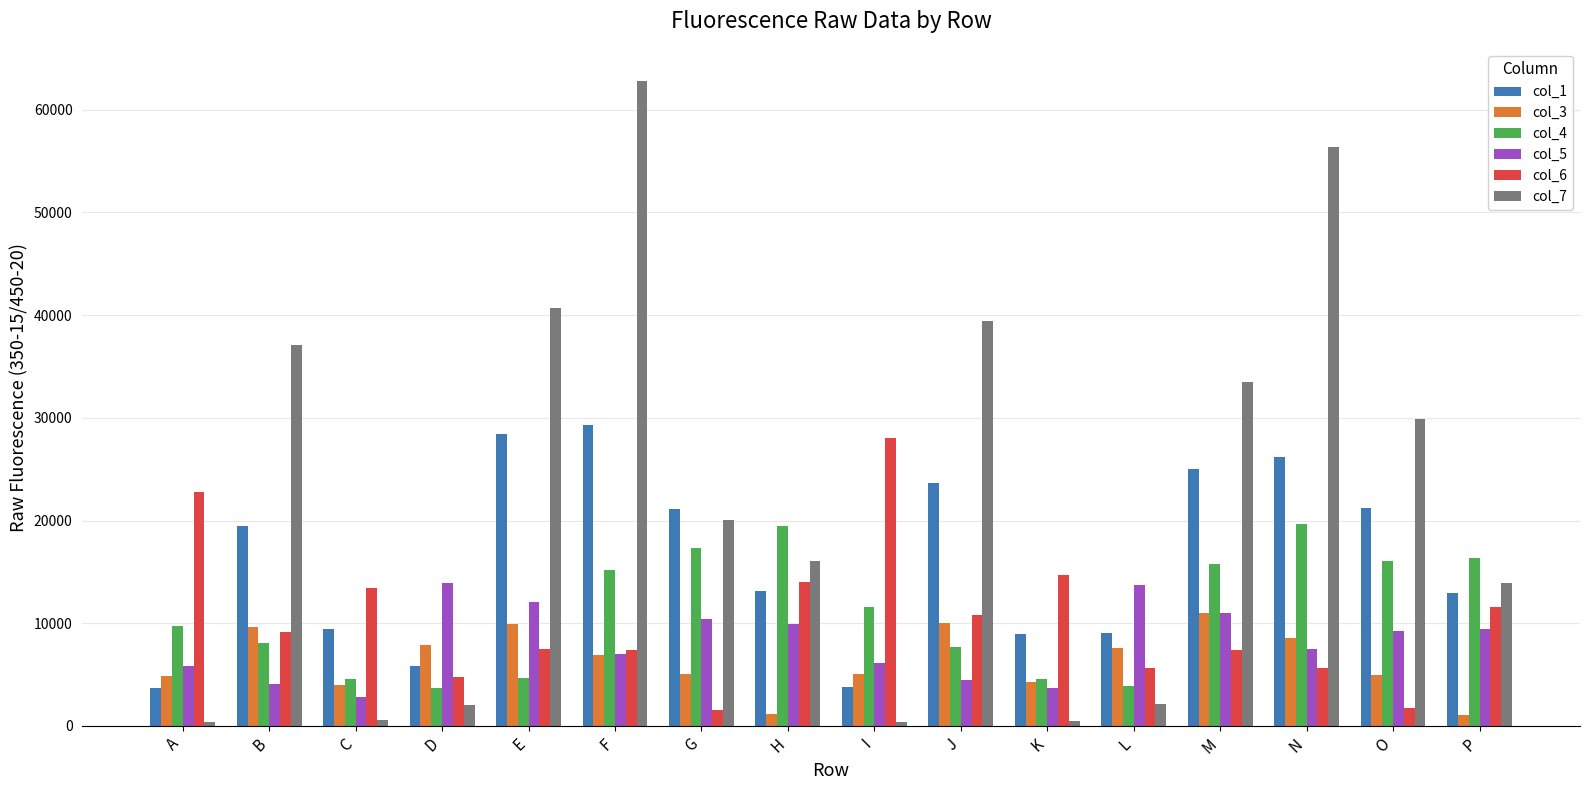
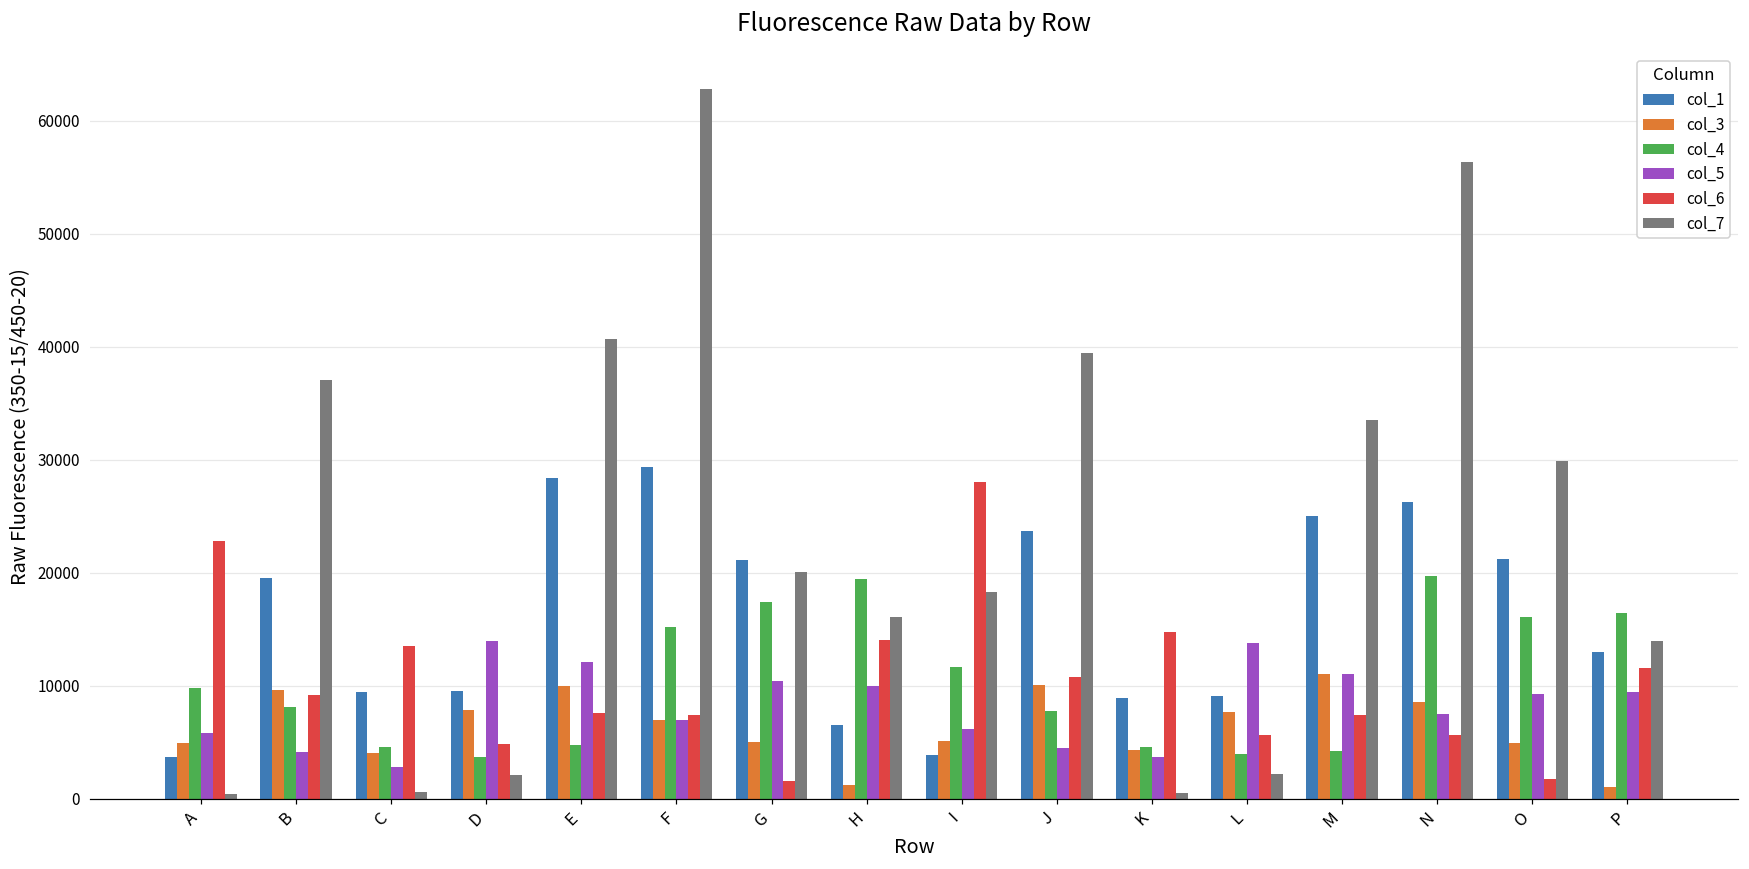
col_1, D: 5800 -> 9500
col_1, H: 13100 -> 6500
col_7, I: 400 -> 18300
col_4, M: 15800 -> 4200
